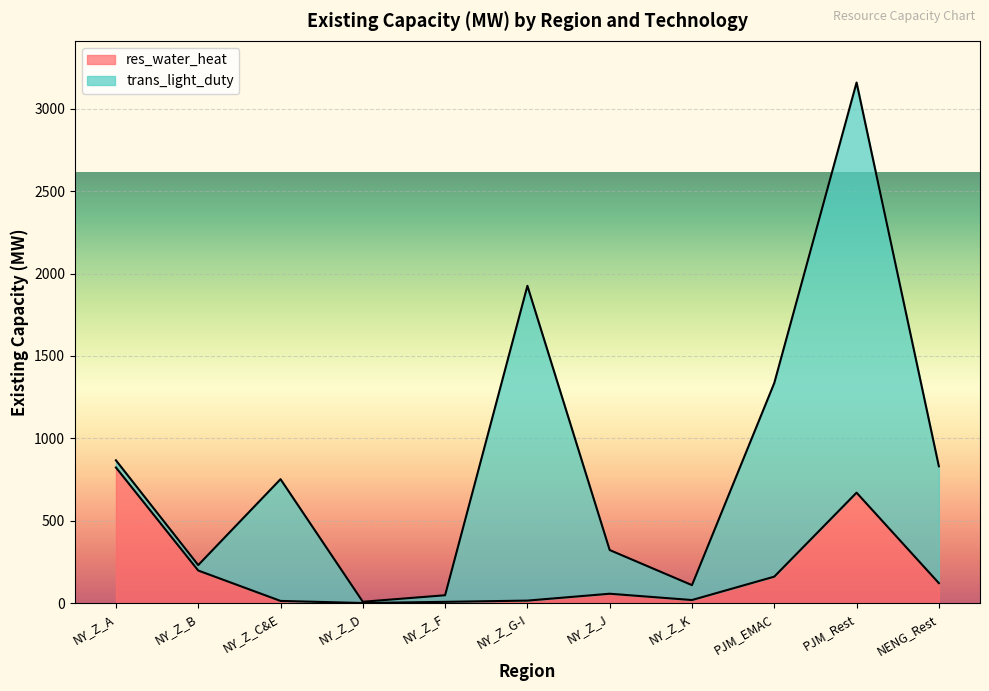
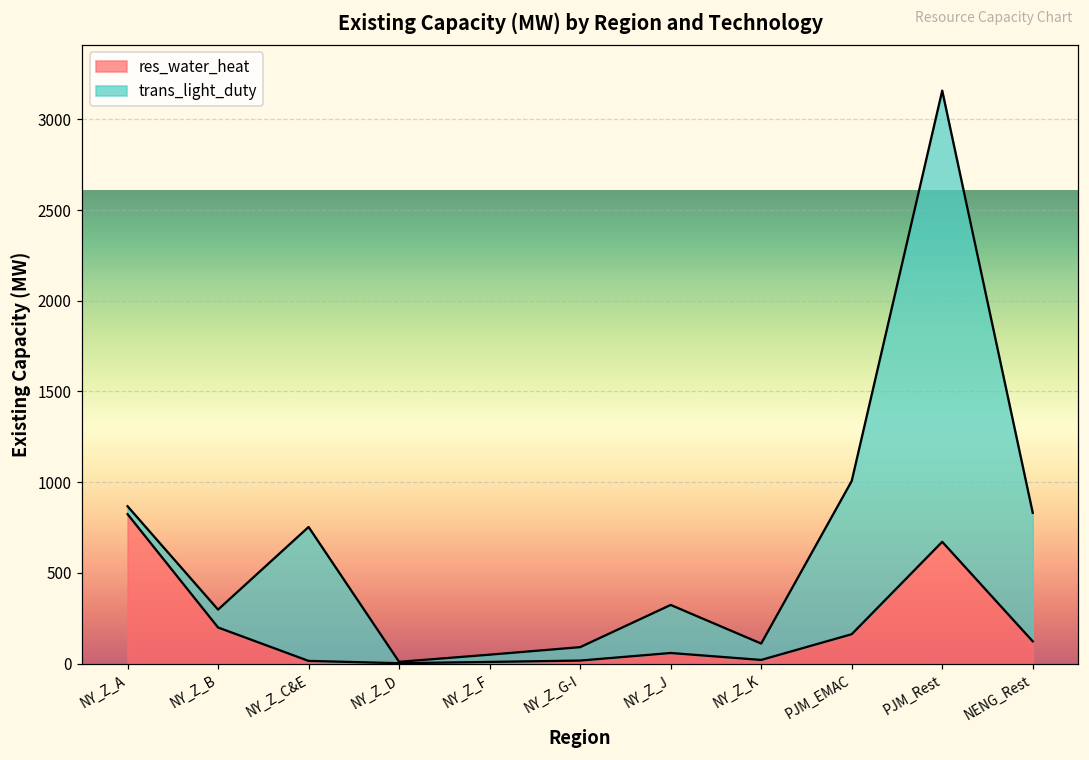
trans_light_duty, NY_Z_B: 30 -> 100
trans_light_duty, NY_Z_G-I: 1910 -> 70
trans_light_duty, PJM_EMAC: 1170 -> 840
